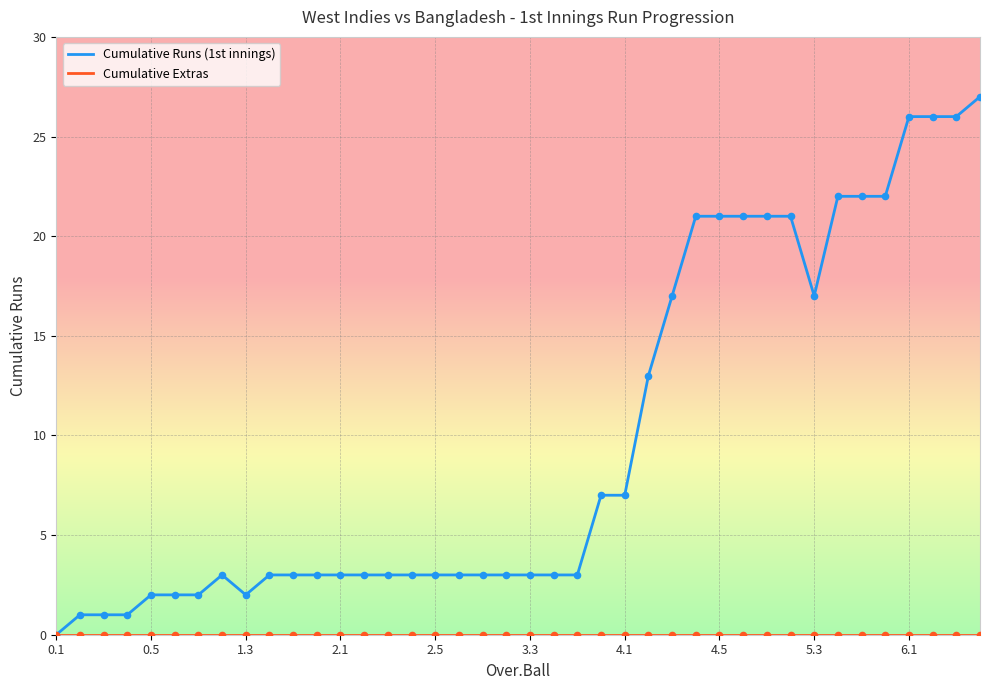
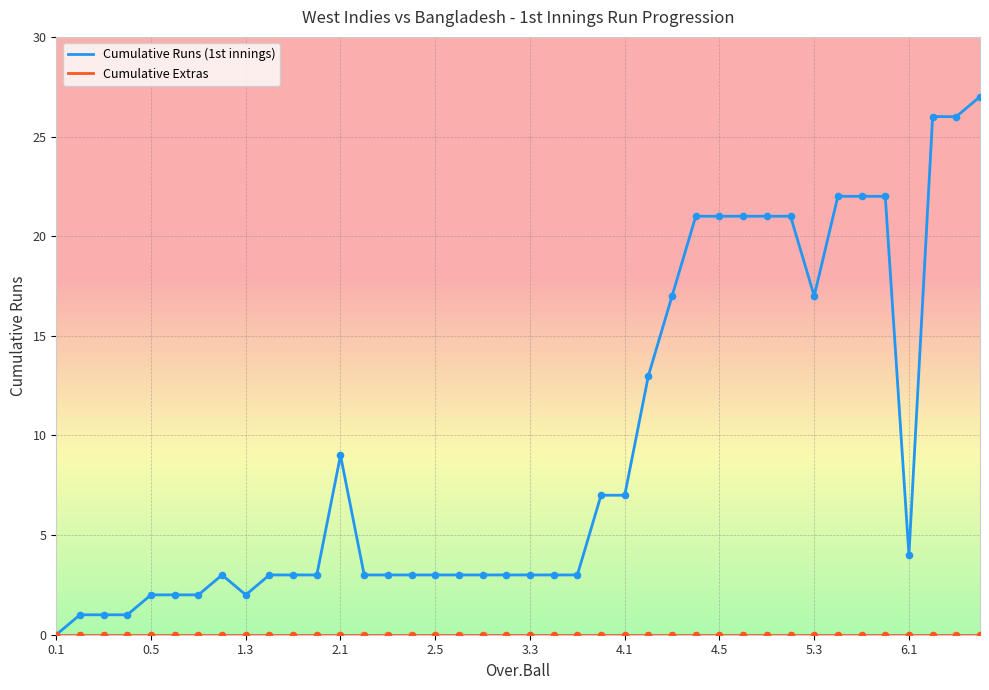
Cumulative Runs (1st innings), 2.1: 3 -> 9
Cumulative Runs (1st innings), 6.1: 26 -> 4
